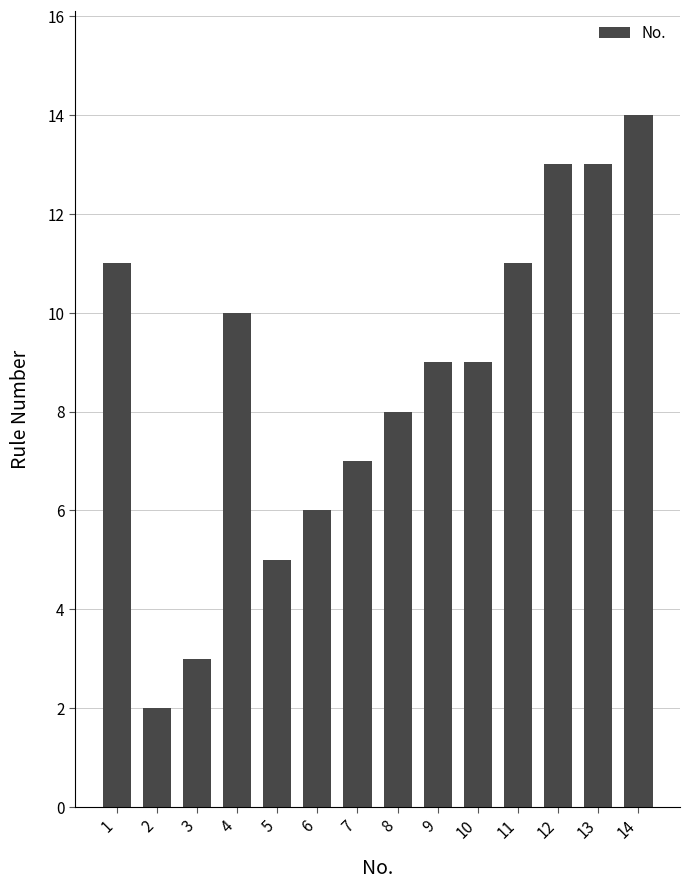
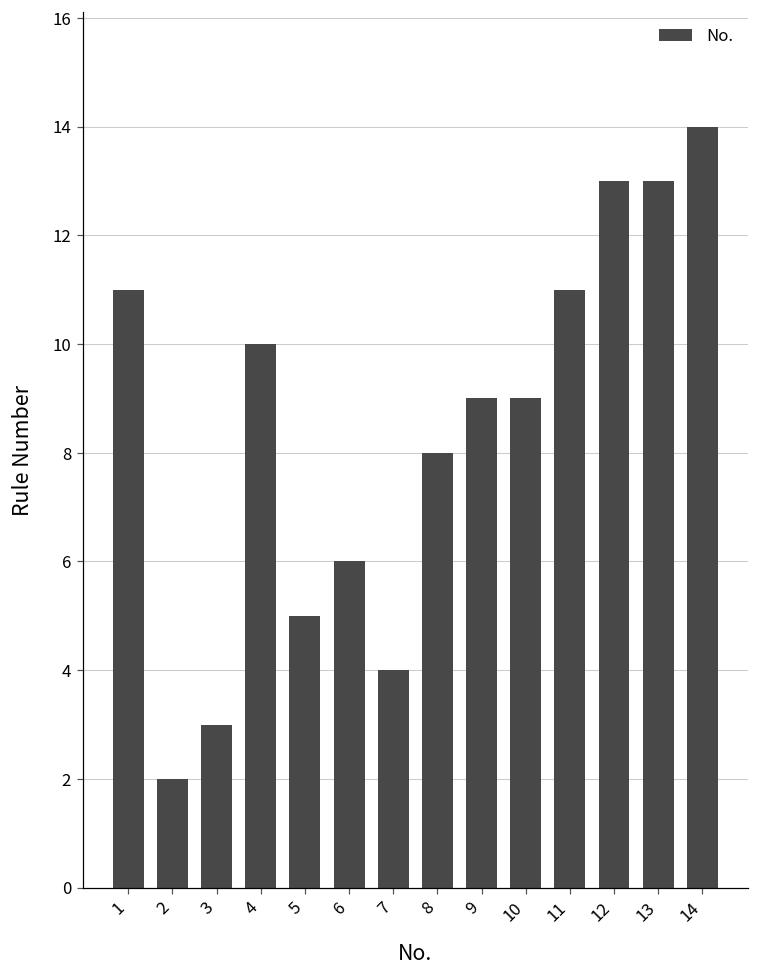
7: 7 -> 4
